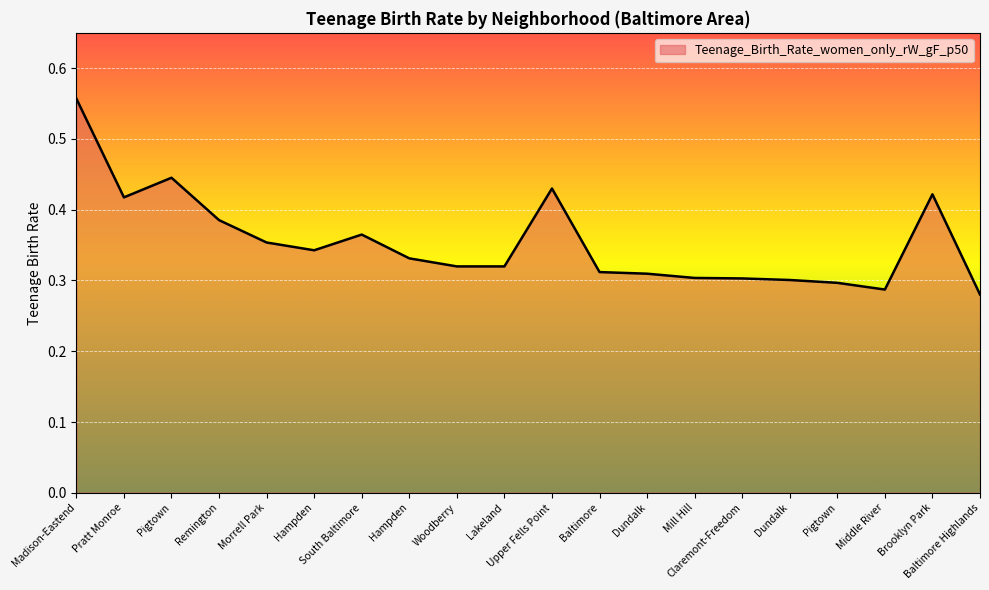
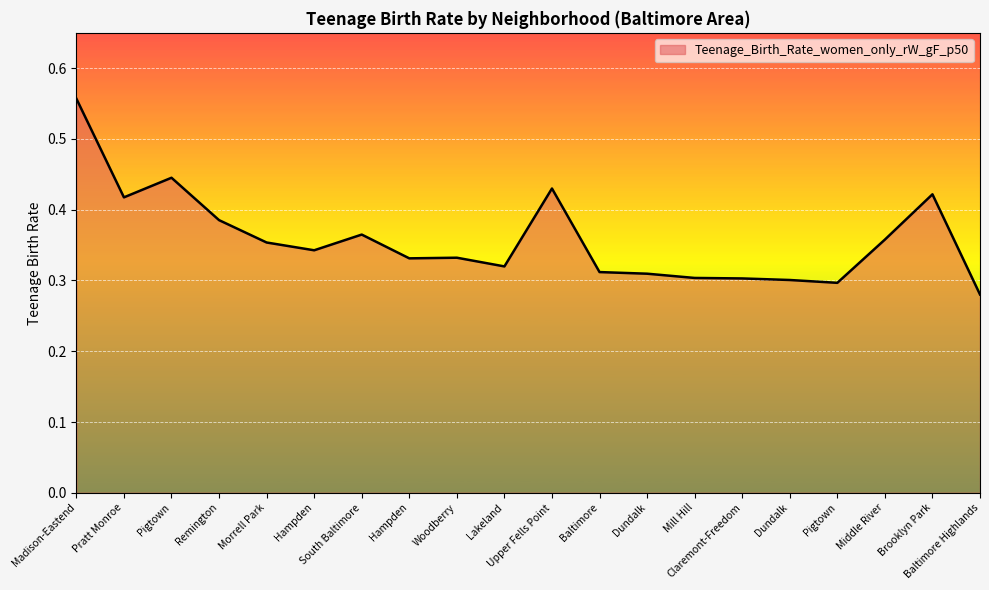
Woodberry: 0.32 -> 0.33
Middle River: 0.29 -> 0.36
